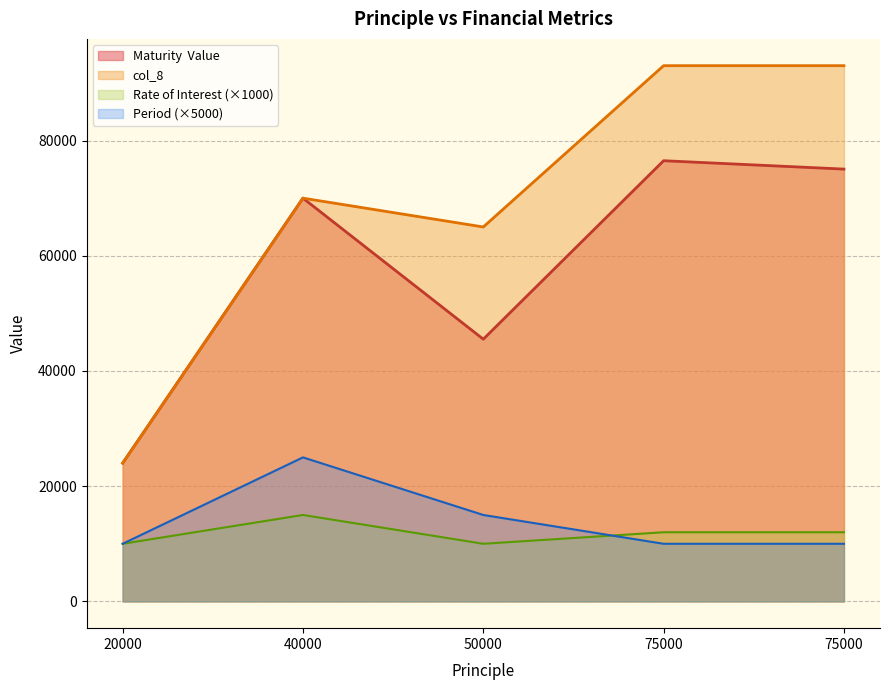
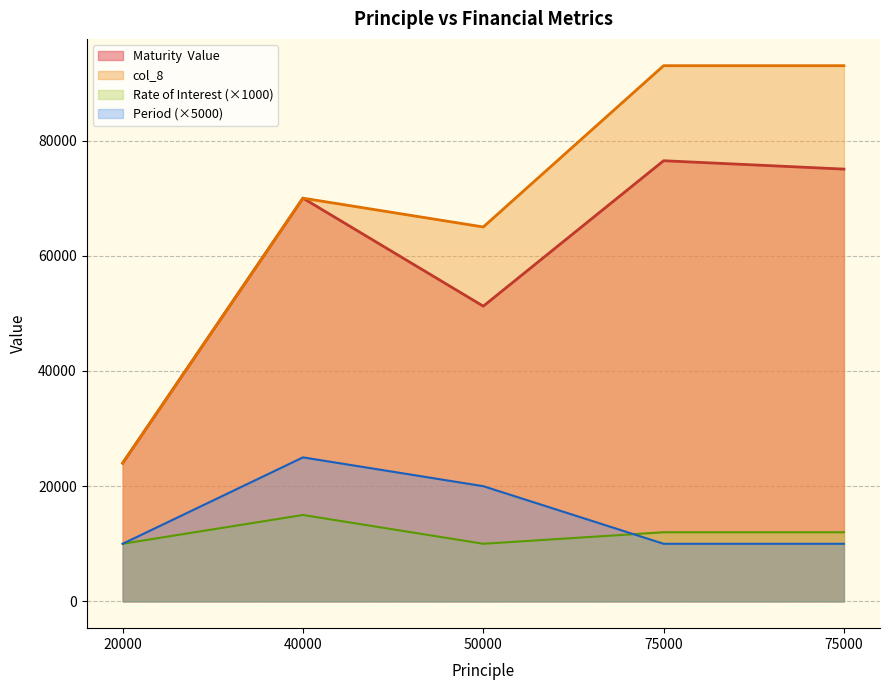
Maturity Value, 50000: 46000 -> 51000
Period (×5000), 50000: 15000 -> 20000
